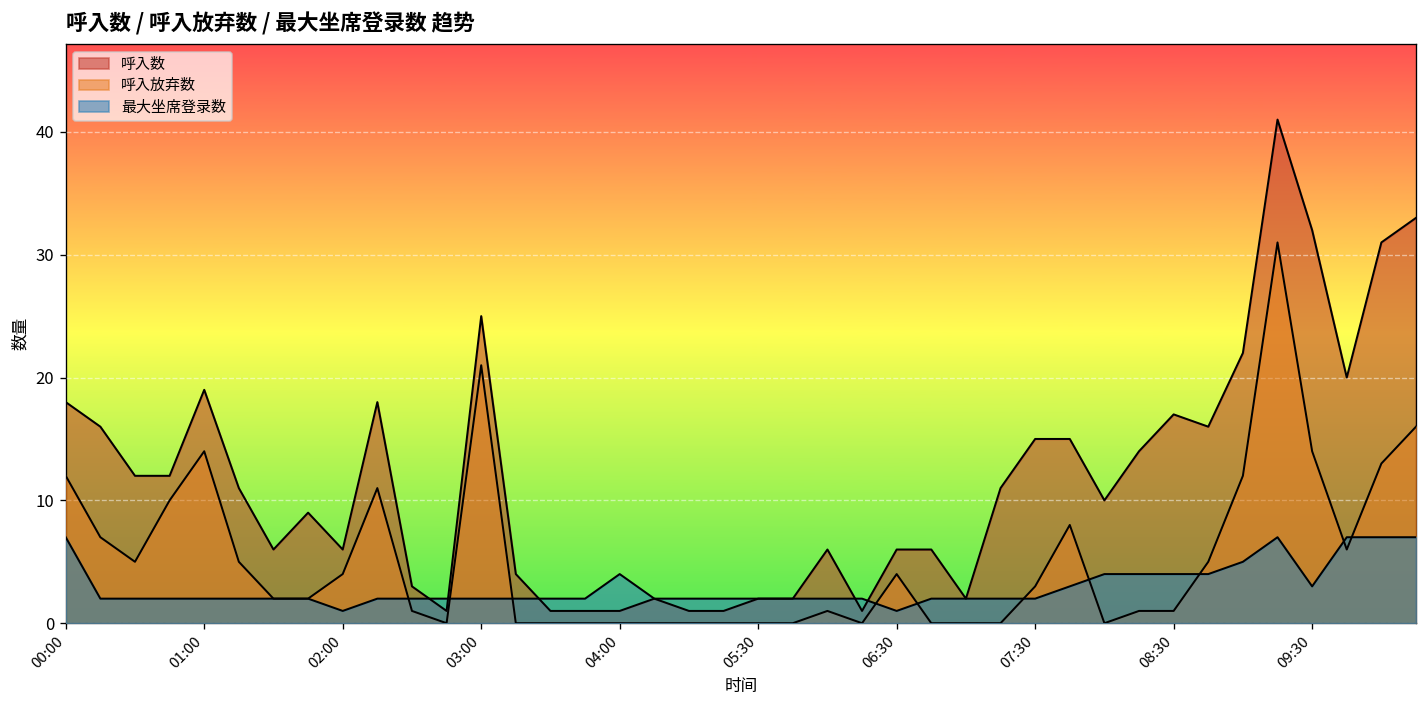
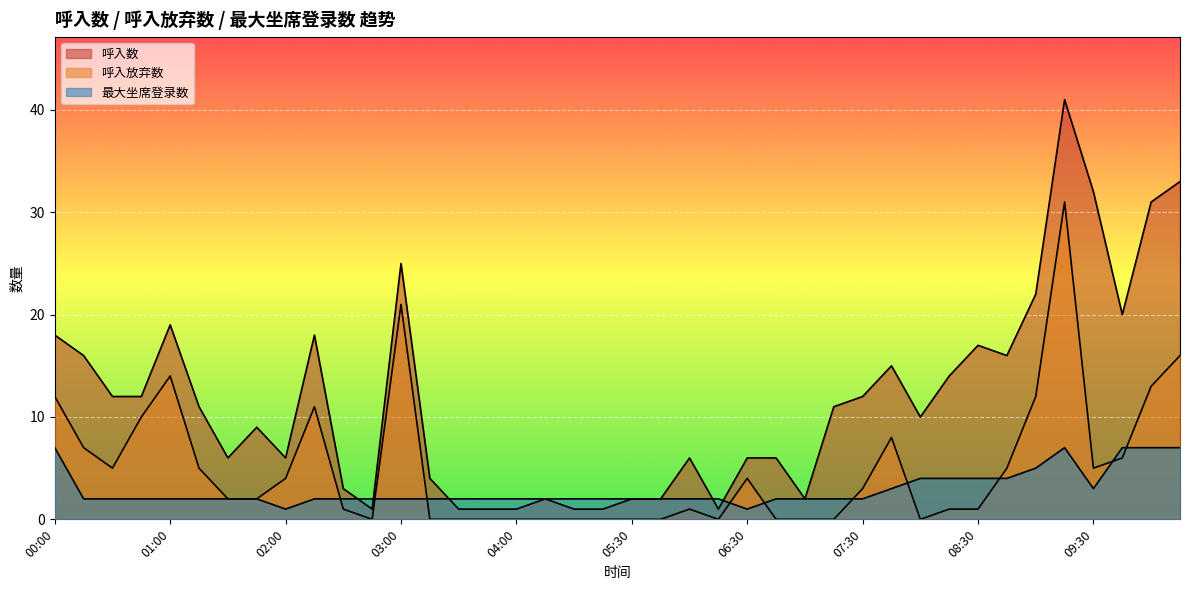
最大坐席登录数, 04:00: 4 -> 2
呼入数, 07:30: 15 -> 12
呼入放弃数, 09:30: 14 -> 5
